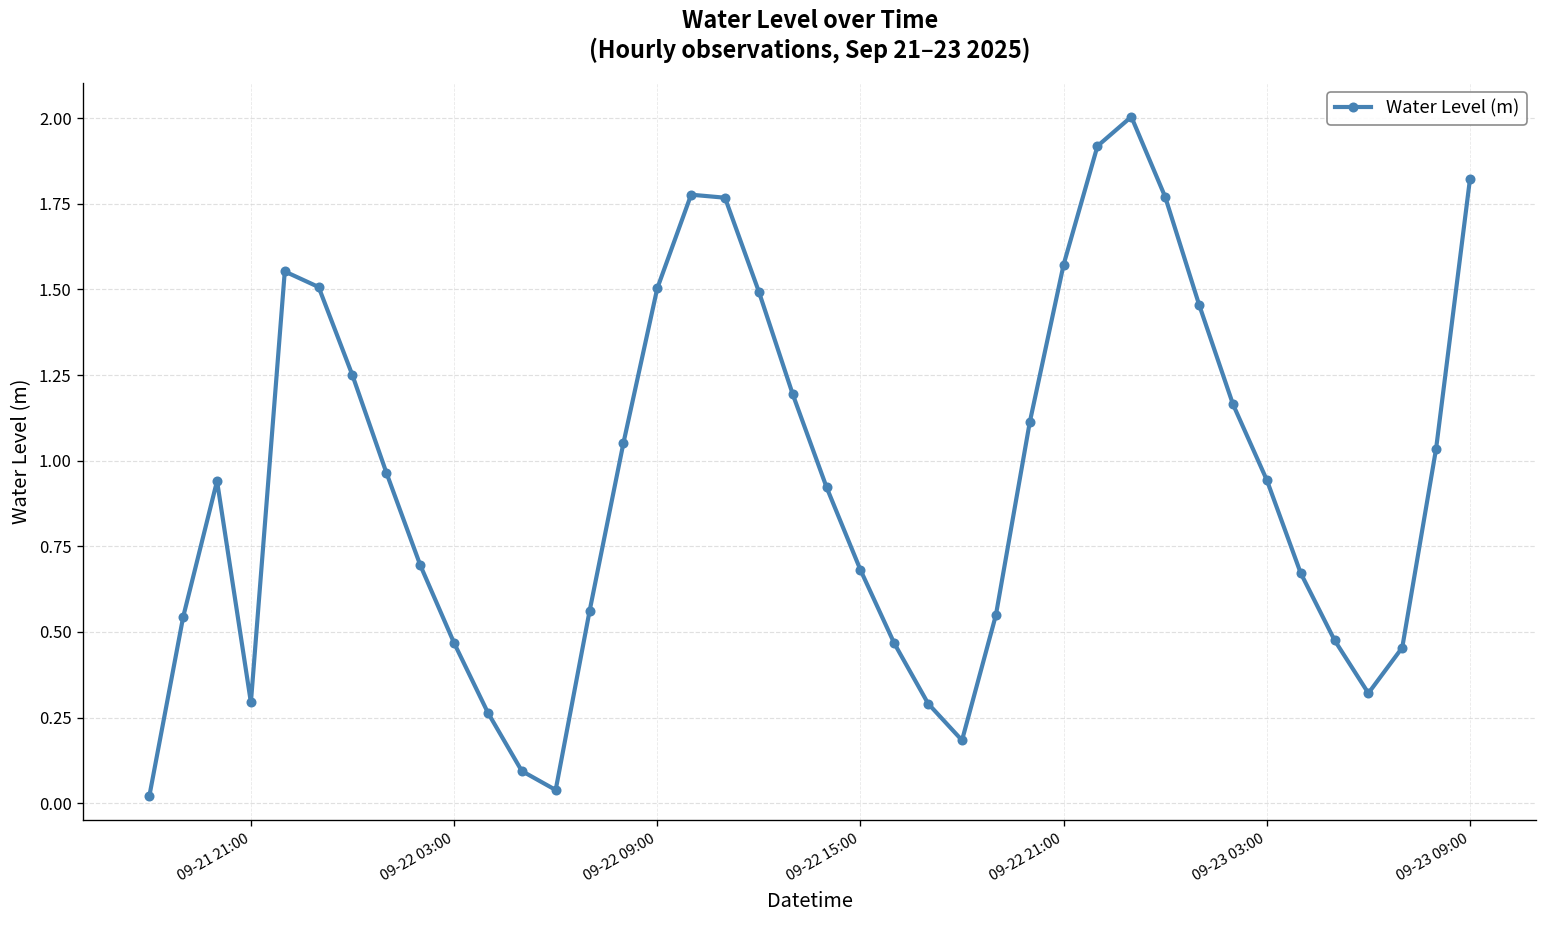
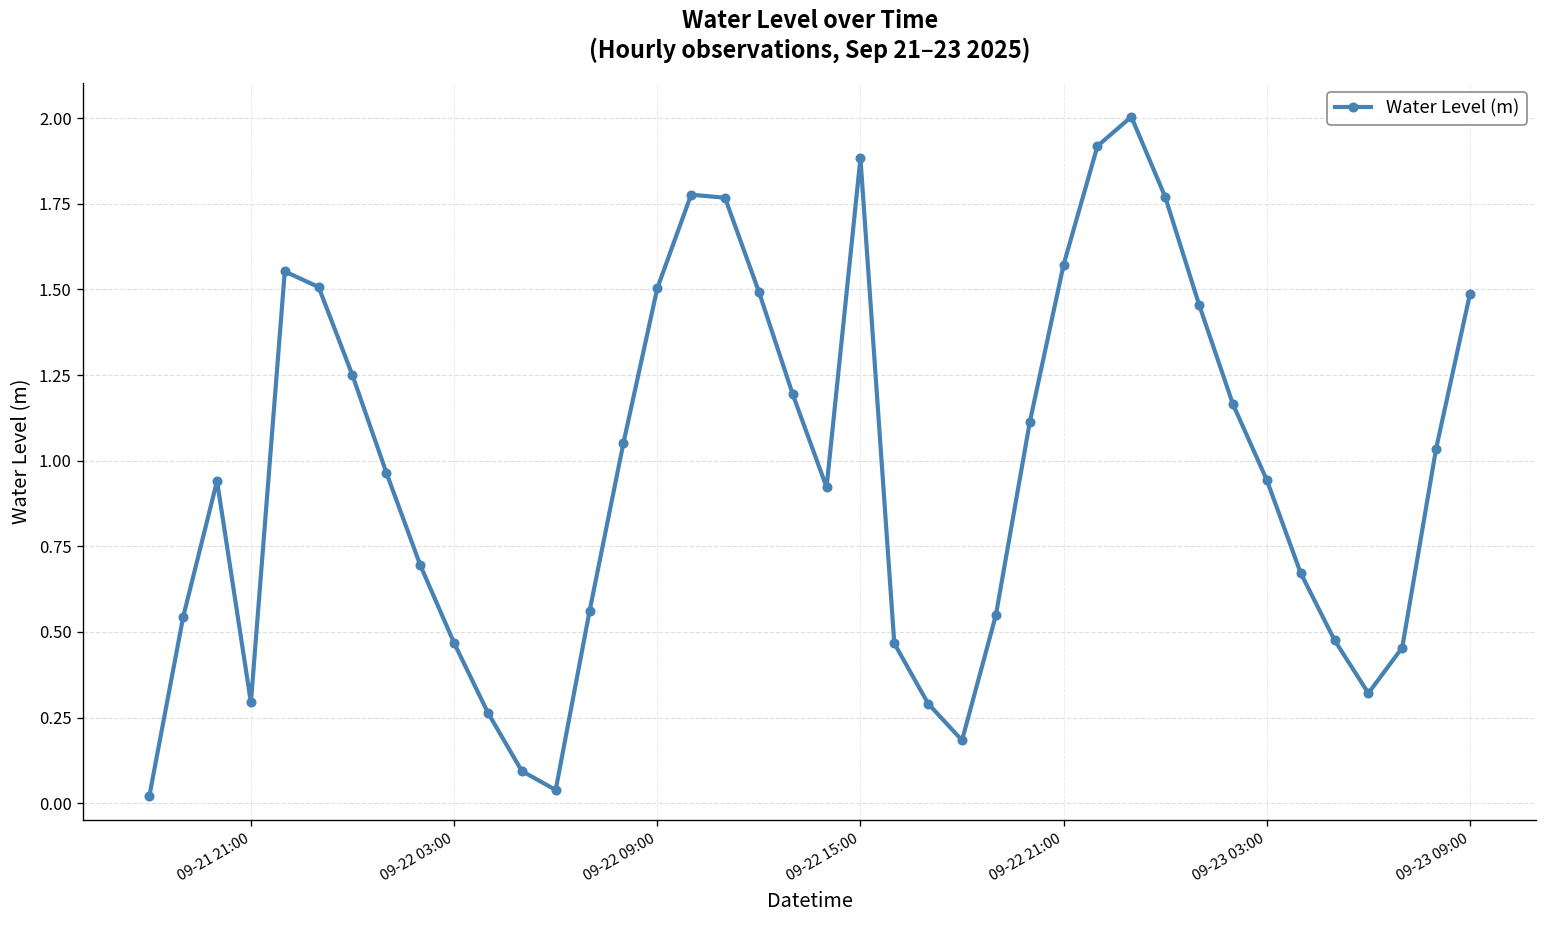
09-22 15:00: 0.68 -> 1.88
09-23 09:00: 1.82 -> 1.49
